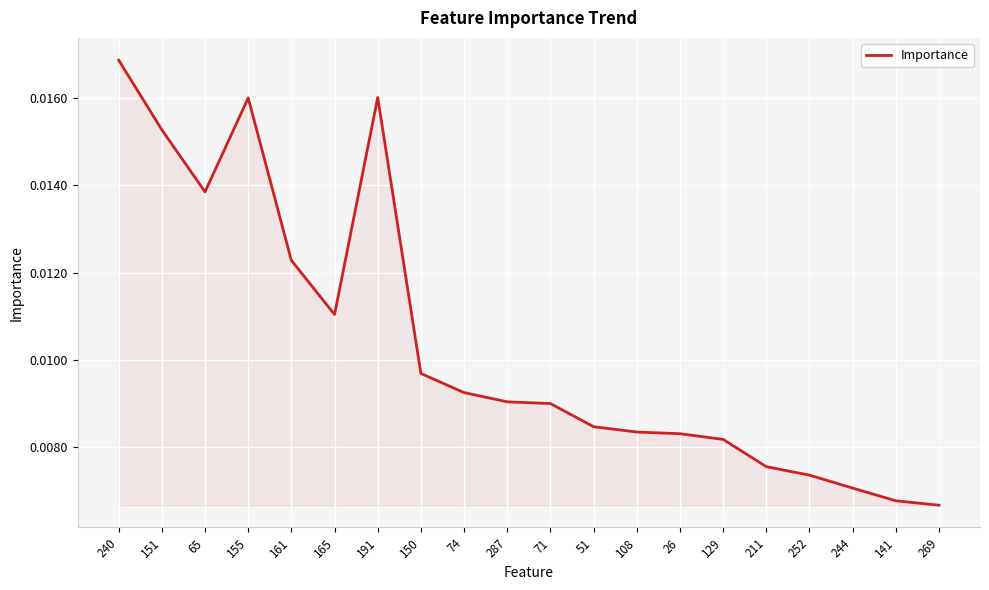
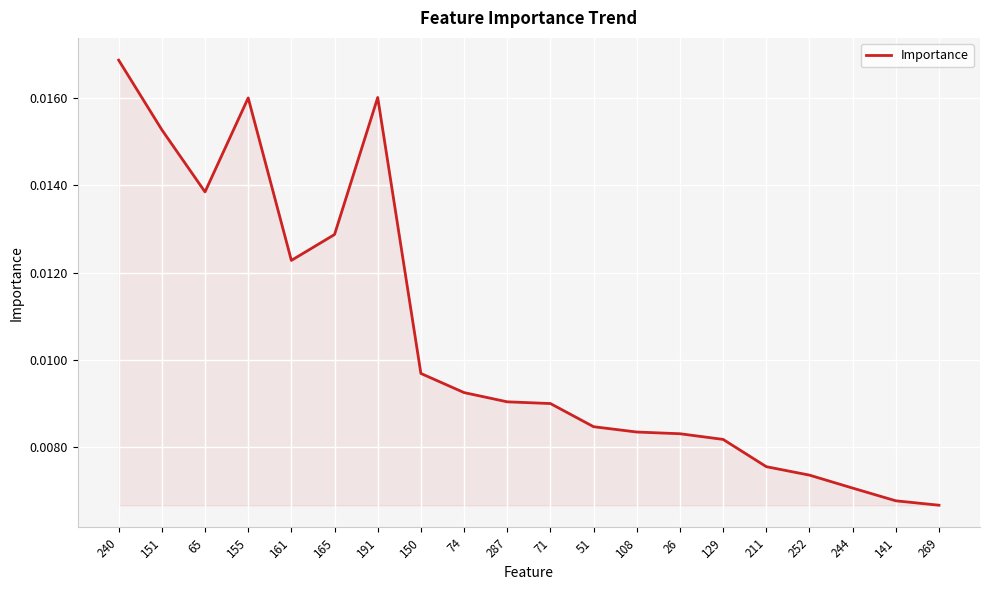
165: 0.0110 -> 0.0129
